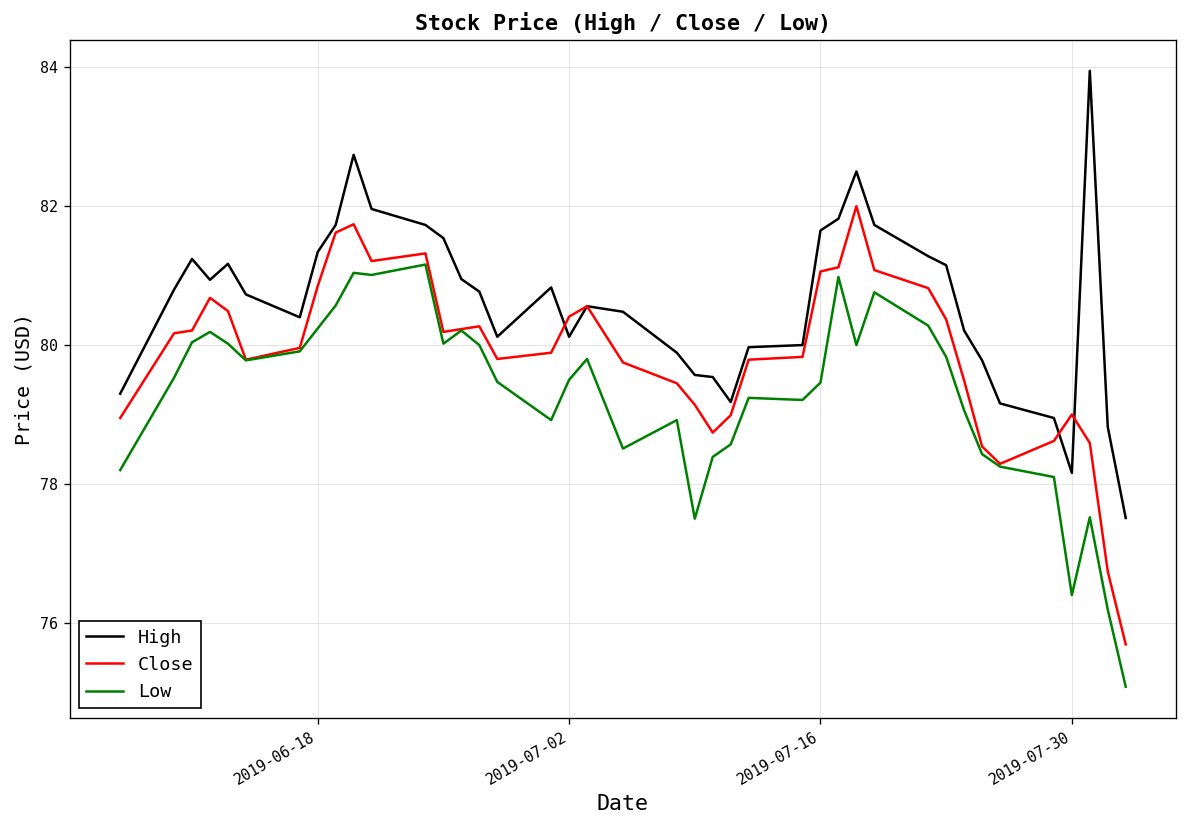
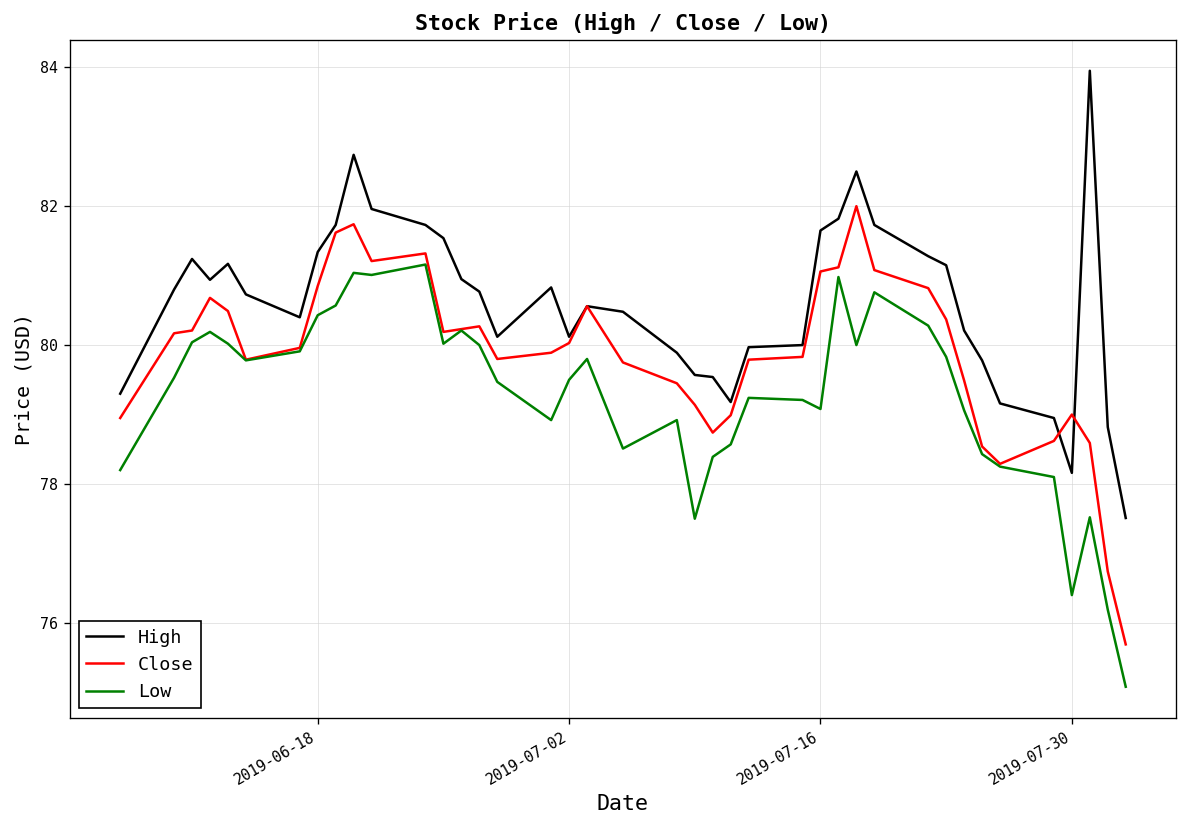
Low, 2019-06-18: 80.2 -> 80.4
Close, 2019-07-02: 80.4 -> 80.0
Low, 2019-07-16: 79.5 -> 79.1
